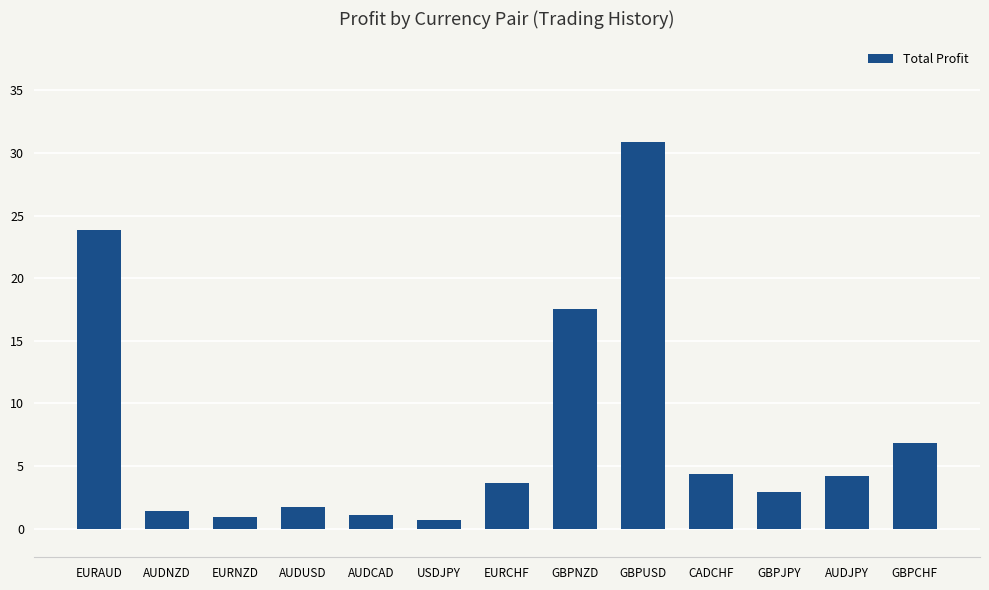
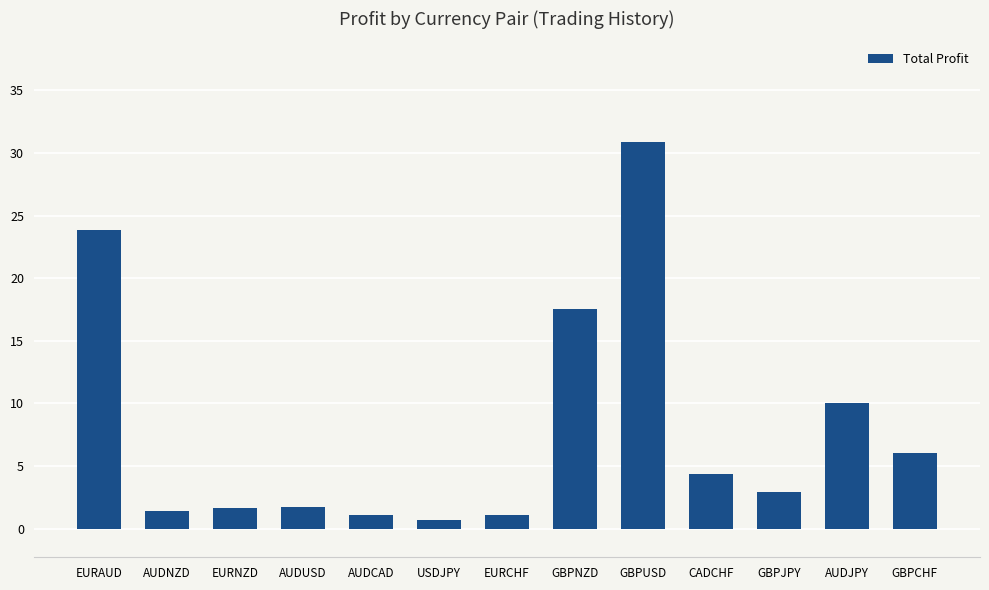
EURNZD: 0.9 -> 1.7
EURCHF: 3.7 -> 1.1
AUDJPY: 4.2 -> 10.0
GBPCHF: 6.8 -> 6.0
